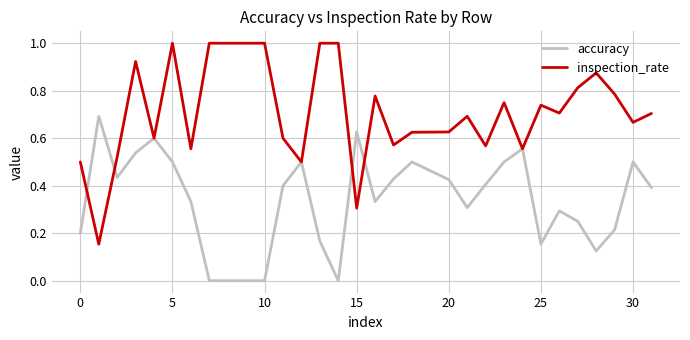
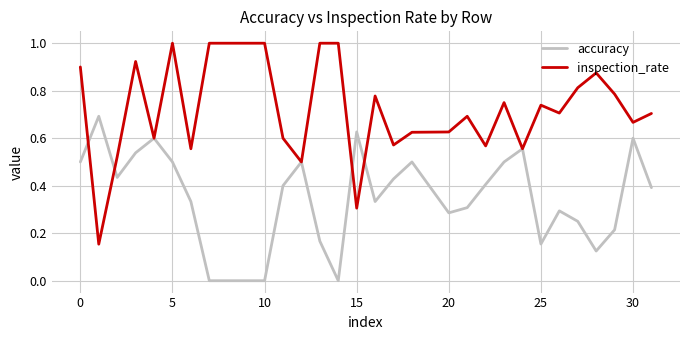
accuracy, 0: 0.2 -> 0.5
inspection_rate, 0: 0.5 -> 0.9
accuracy, 20: 0.43 -> 0.29
accuracy, 30: 0.5 -> 0.6
